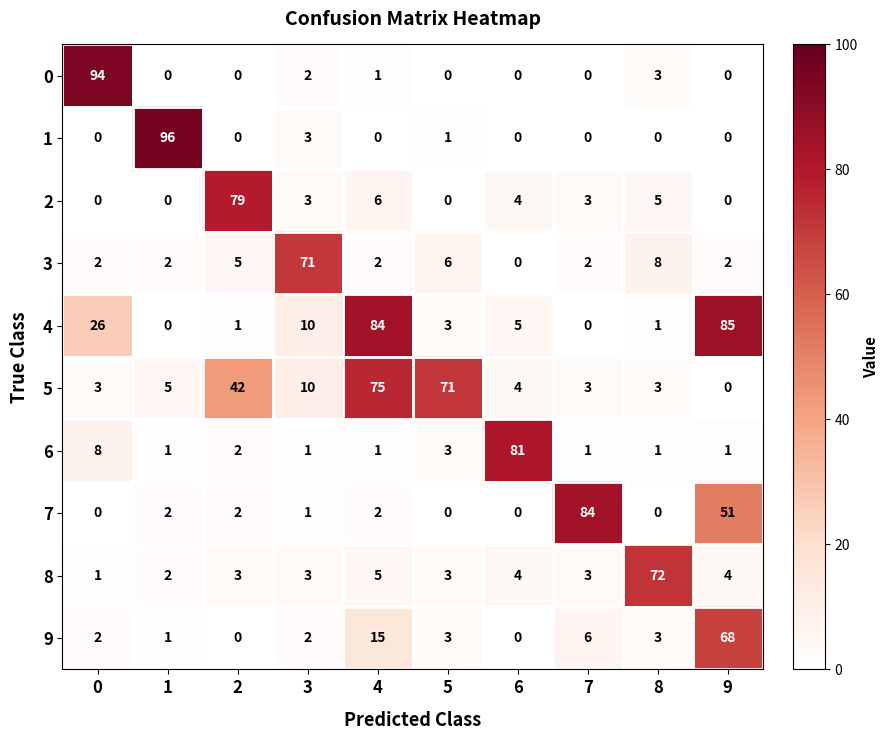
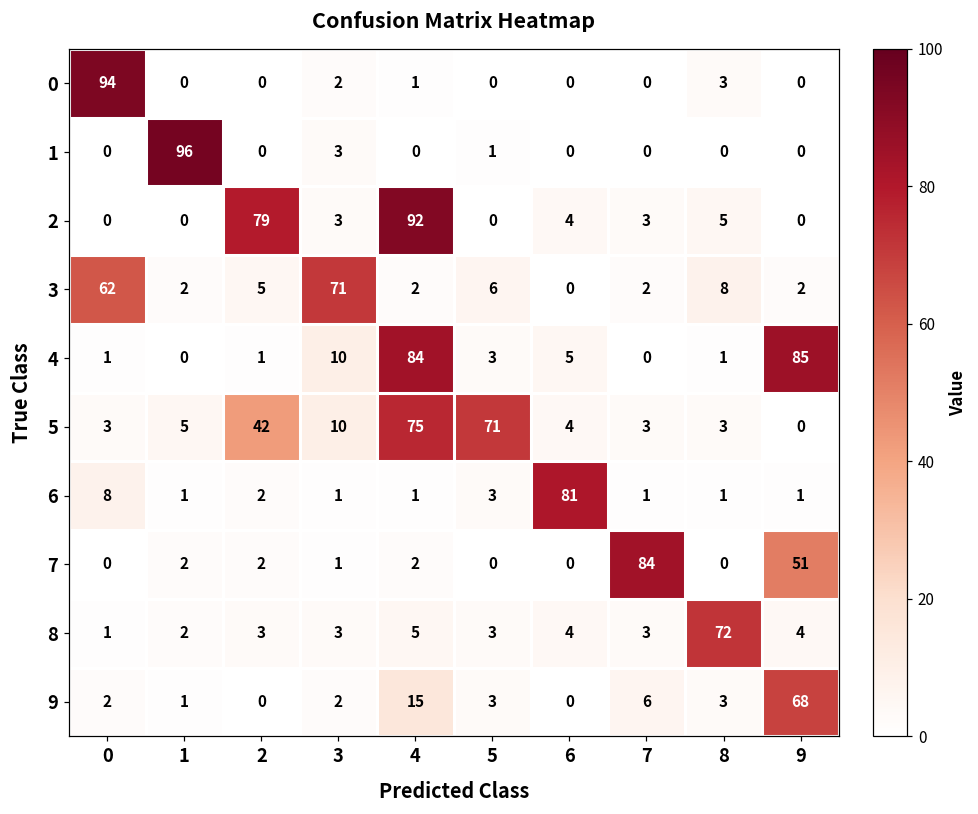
2, 4: 6 -> 92
3, 0: 2 -> 62
4, 0: 26 -> 1
